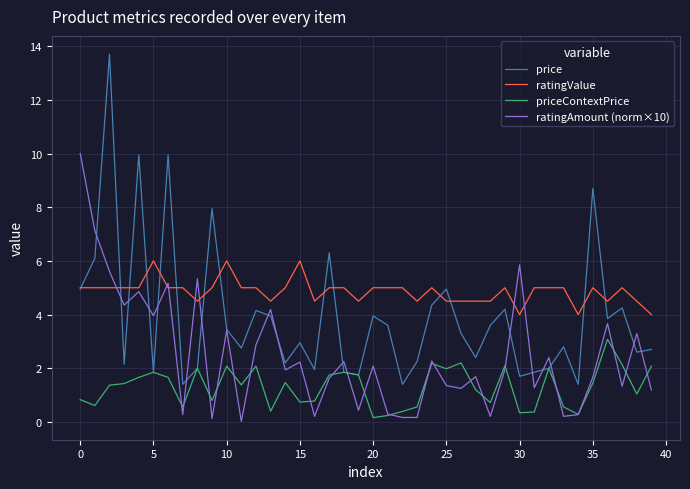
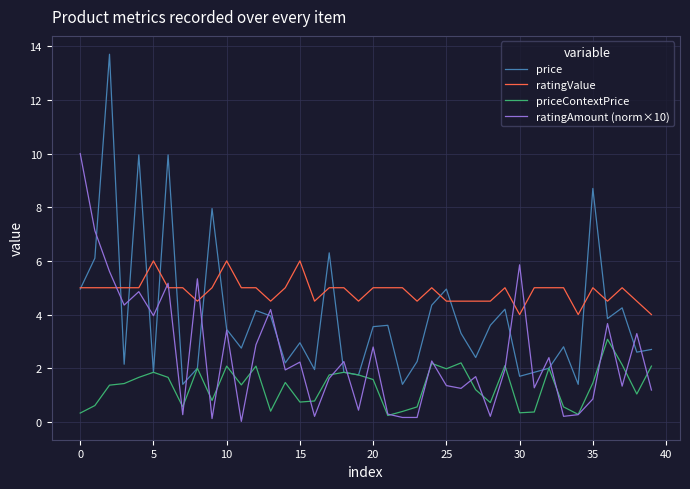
priceContextPrice, 0: 0.8 -> 0.3
price, 20: 4.0 -> 3.6
priceContextPrice, 20: 0.2 -> 1.6
ratingAmount (norm×10), 20: 2.1 -> 2.8
ratingAmount (norm×10), 35: 1.7 -> 0.9
